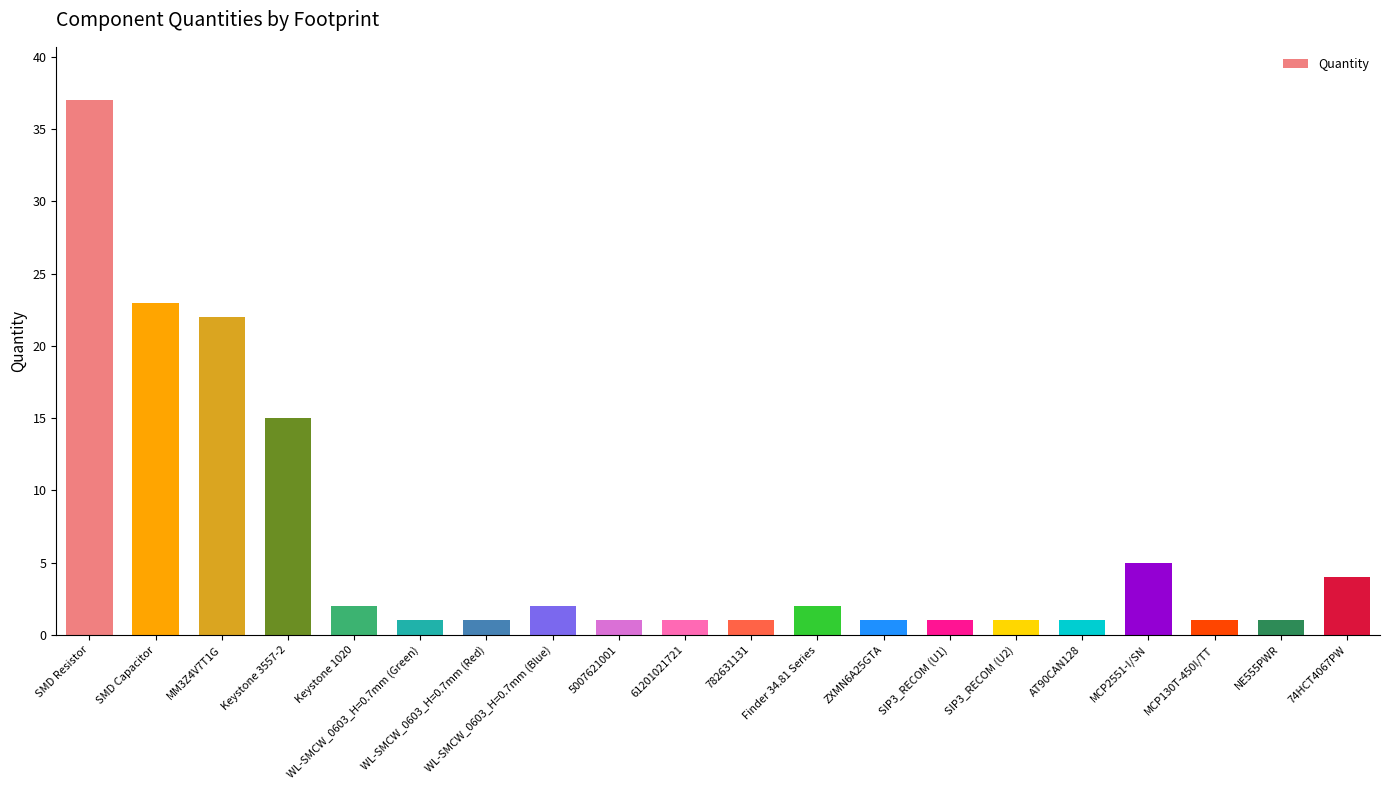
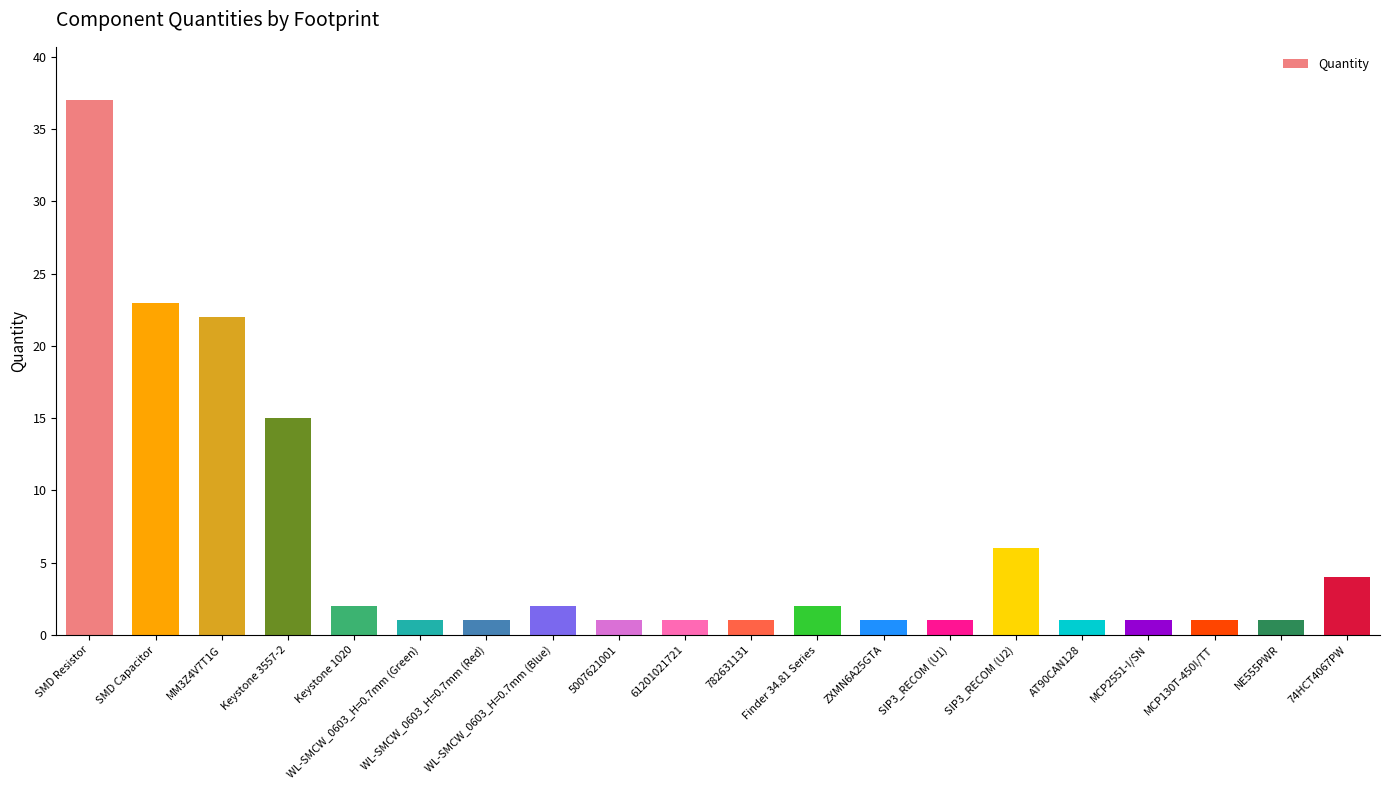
SIP3_RECOM (U2): 1 -> 6
MCP2551-I/SN: 5 -> 1
